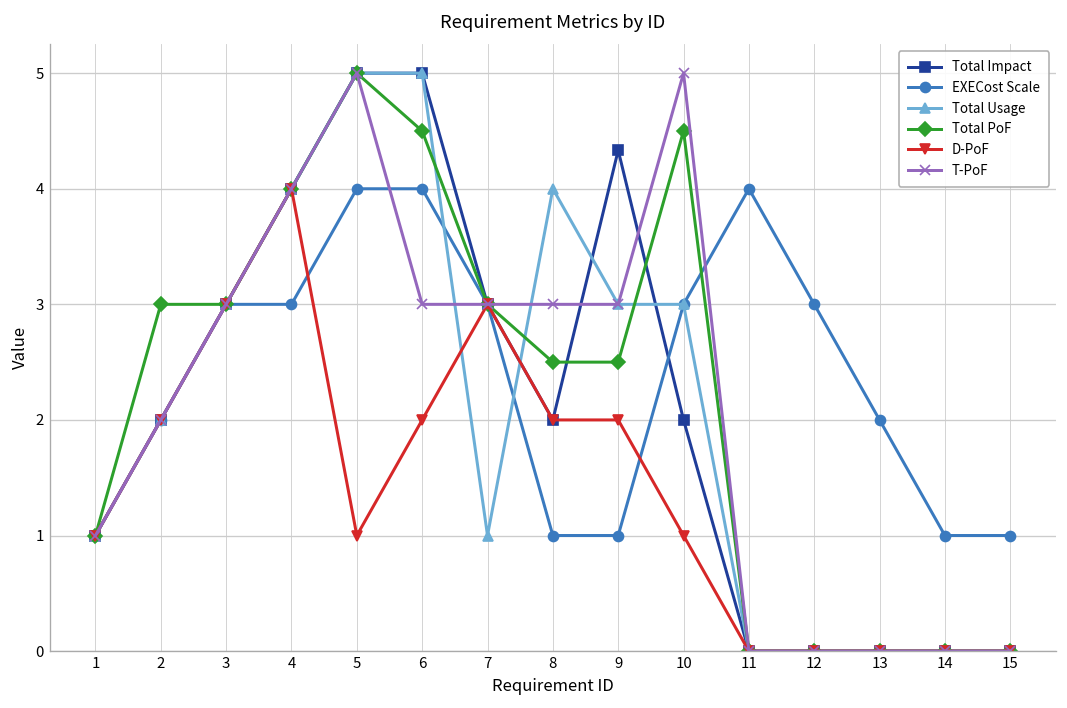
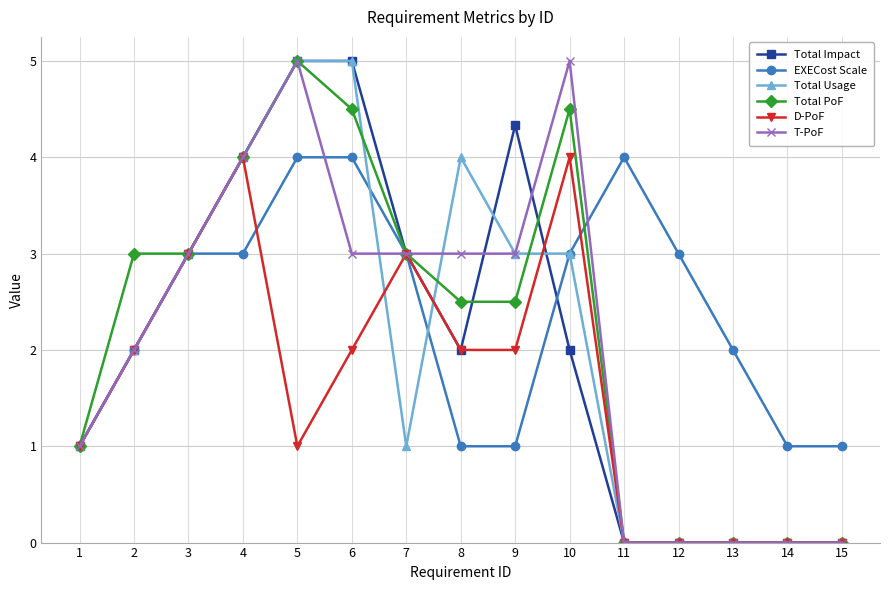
D-PoF, 10: 1 -> 4
